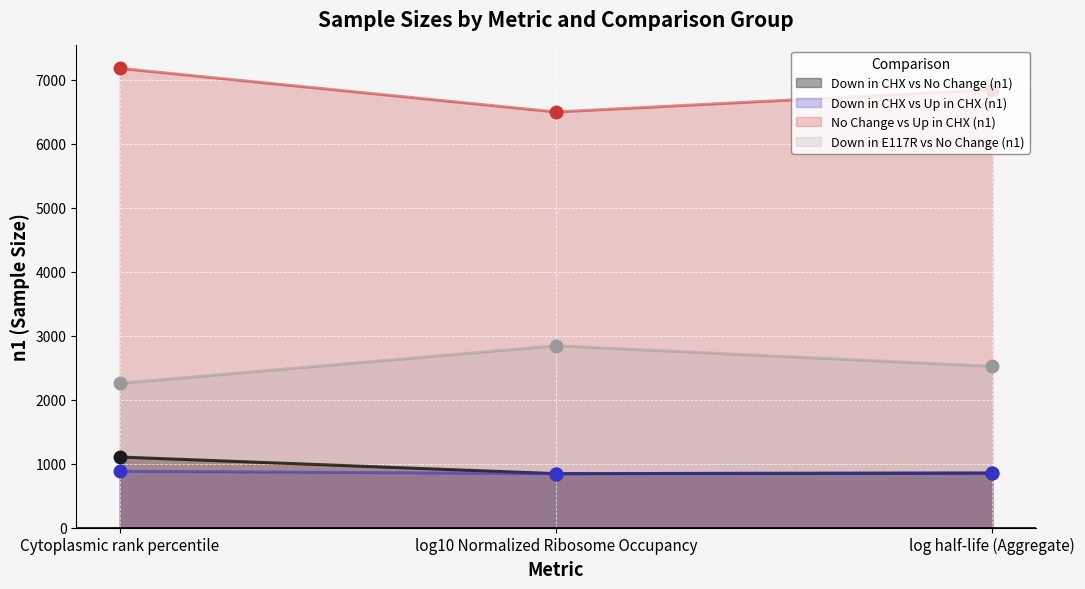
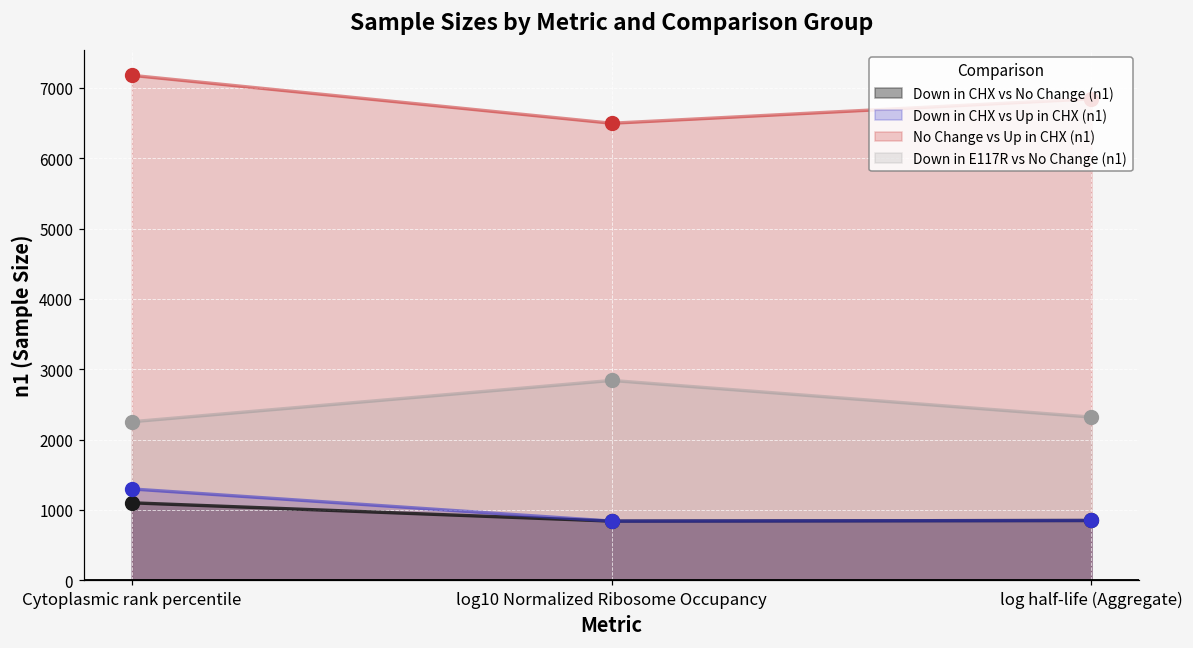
Down in CHX vs Up in CHX (n1), Cytoplasmic rank percentile: 900 -> 1300
Down in E117R vs No Change (n1), log half-life (Aggregate): 2500 -> 2300
